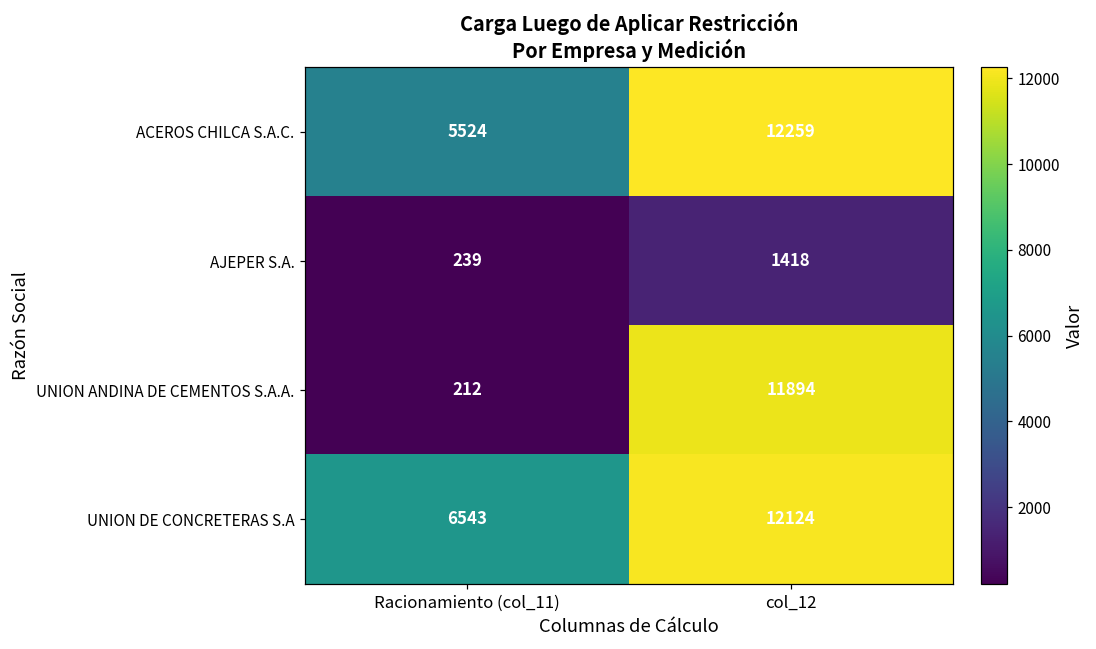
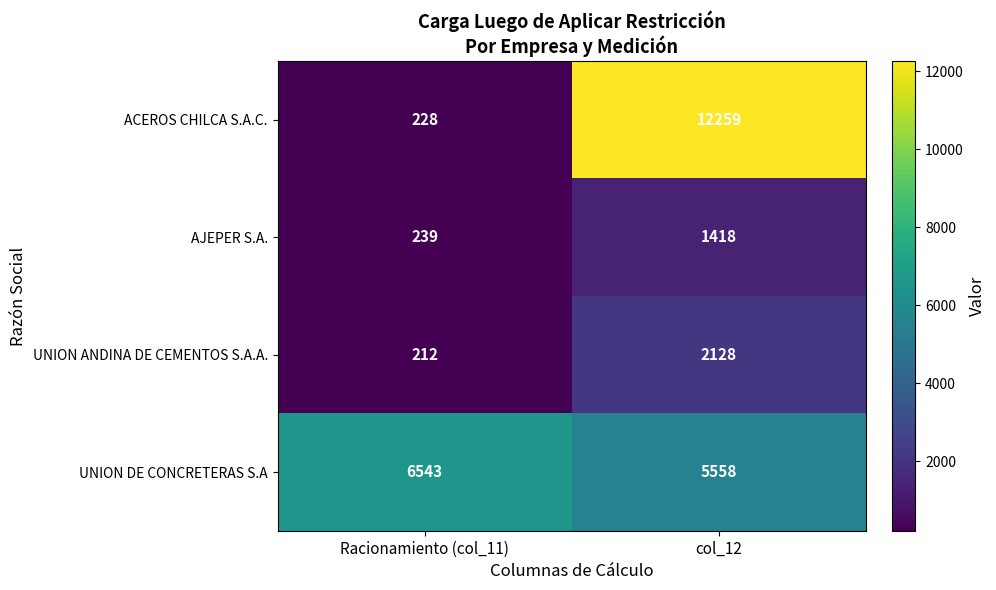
ACEROS CHILCA S.A.C., Racionamiento (col_11): 5524 -> 228
UNION ANDINA DE CEMENTOS S.A.A., col_12: 11894 -> 2128
UNION DE CONCRETERAS S.A, col_12: 12124 -> 5558
